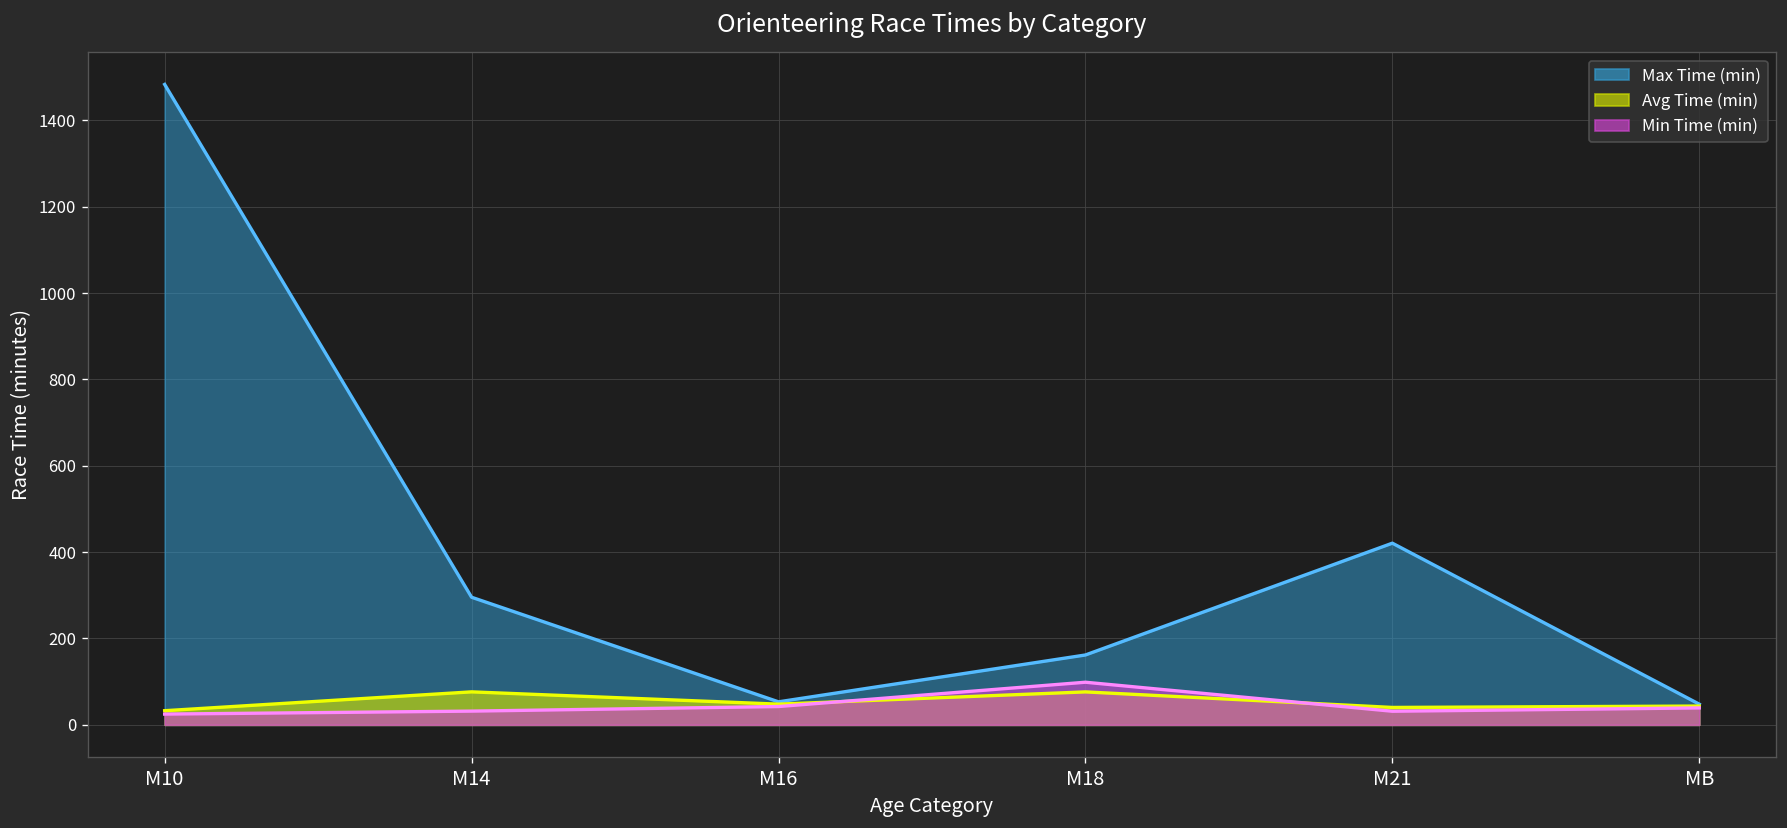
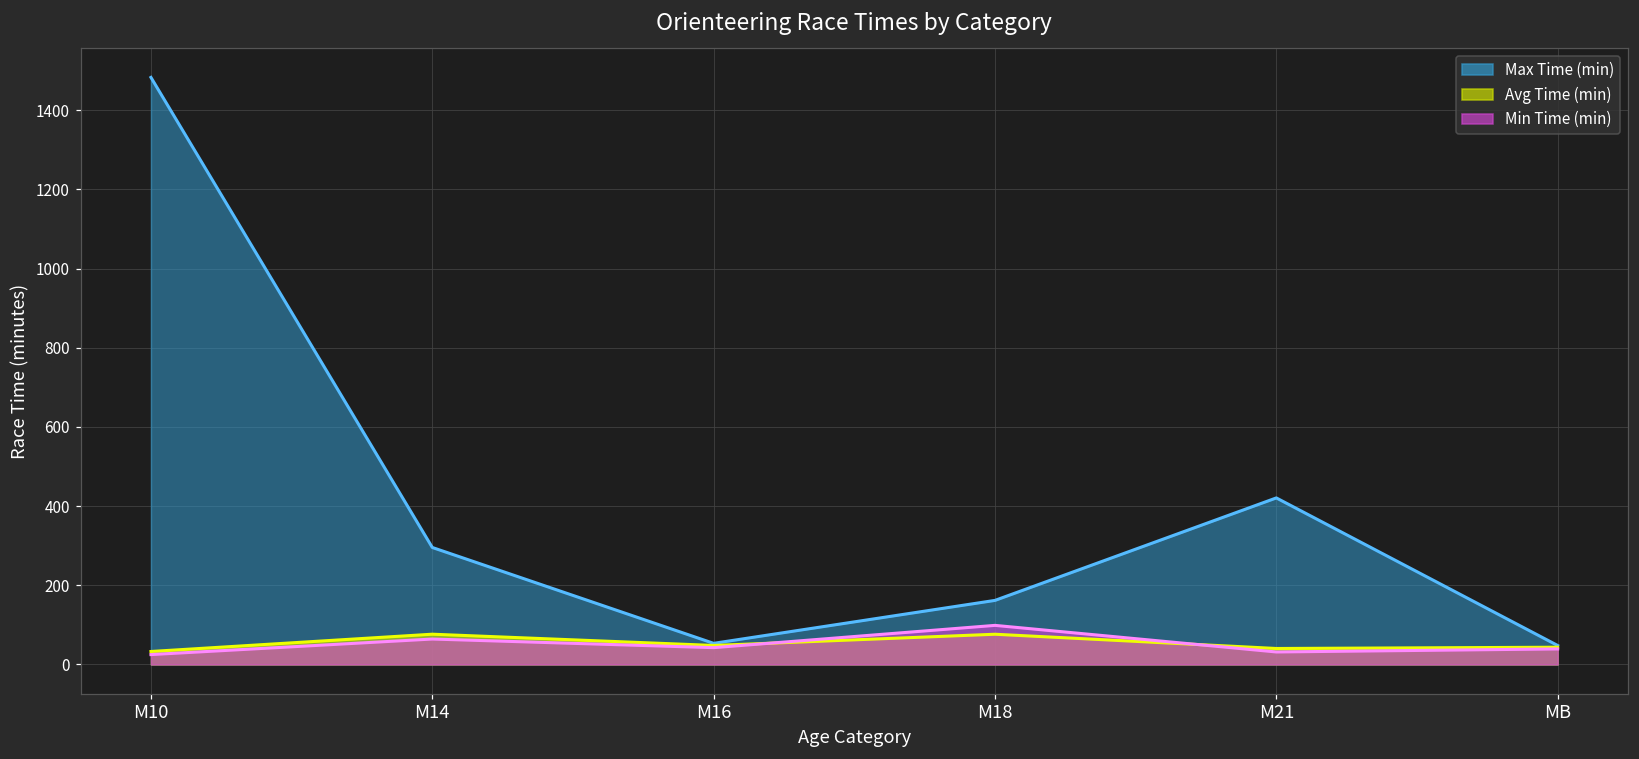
Min Time (min), M14: 30 -> 60
